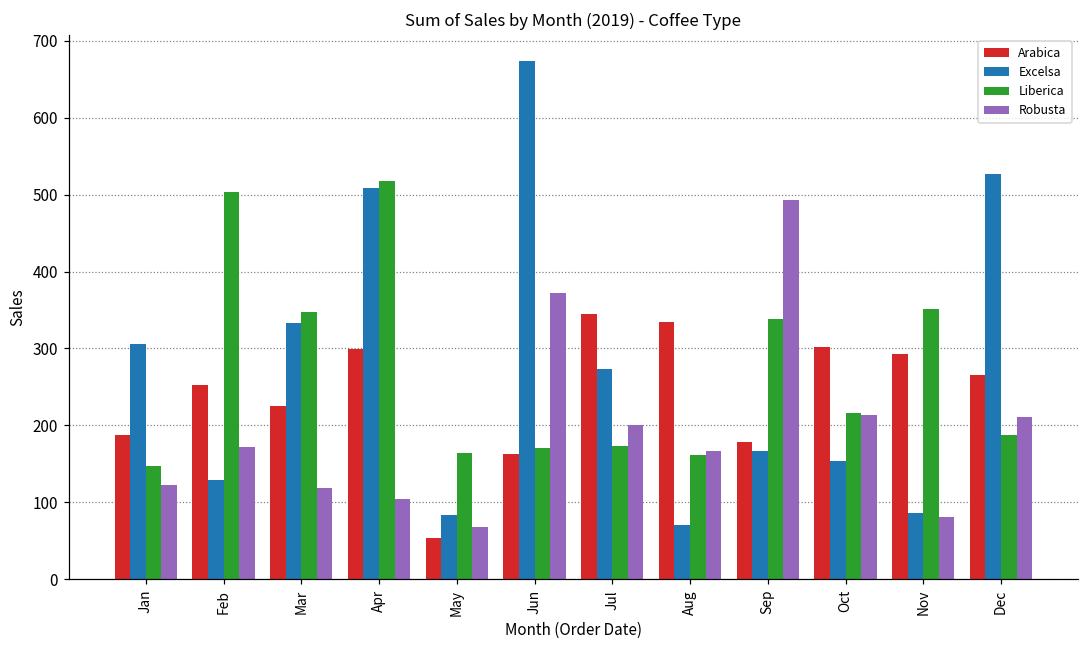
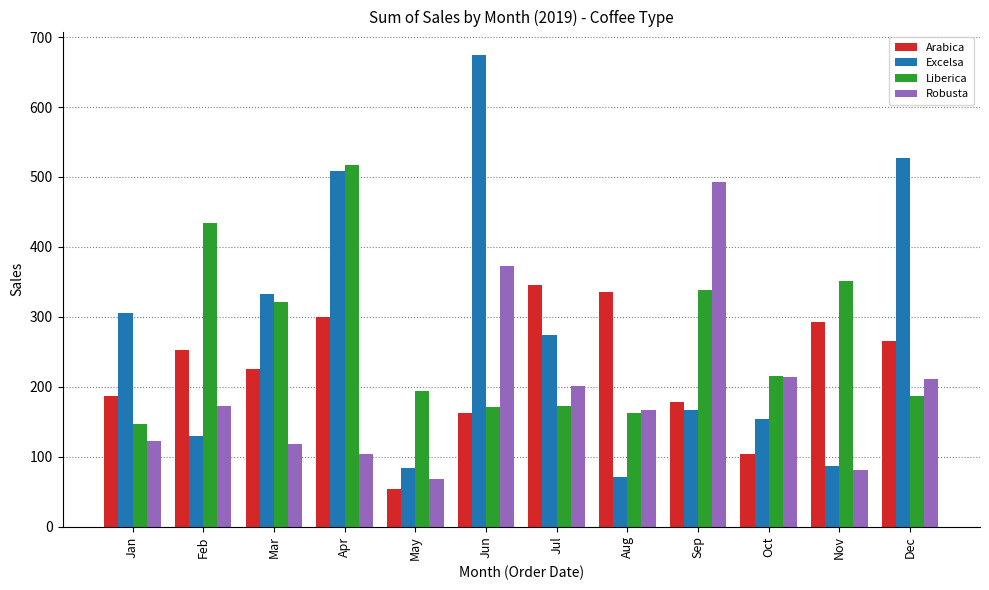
Liberica, Feb: 500 -> 430
Liberica, Mar: 350 -> 320
Liberica, May: 160 -> 190
Arabica, Oct: 300 -> 100
